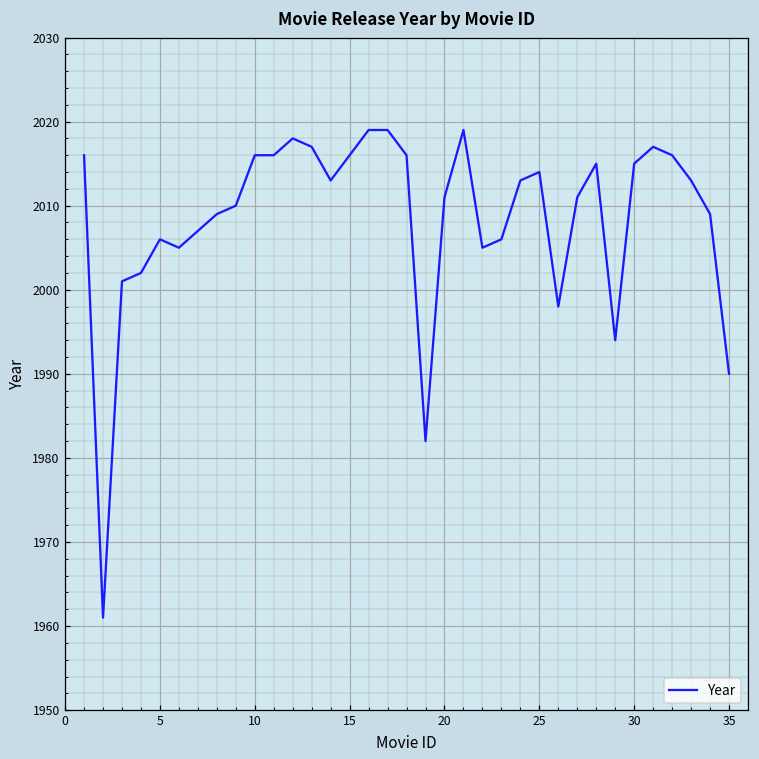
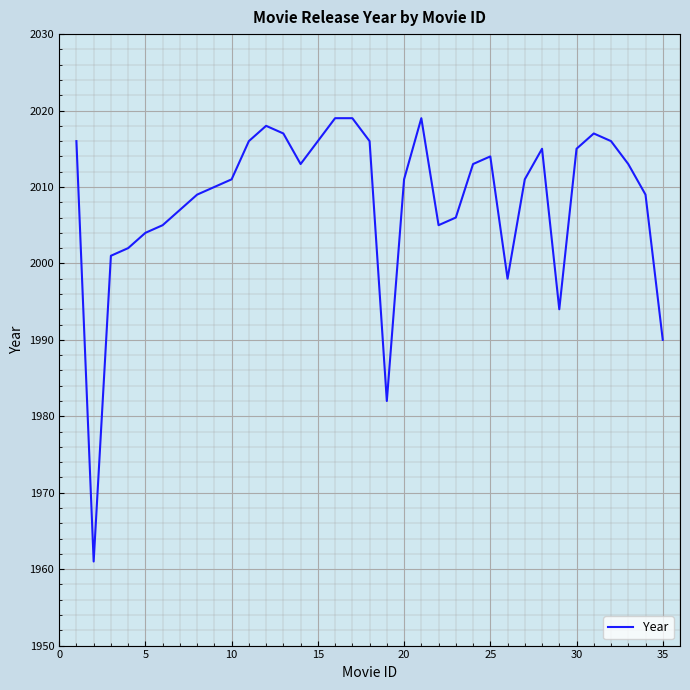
5: 2006 -> 2004
10: 2016 -> 2011
